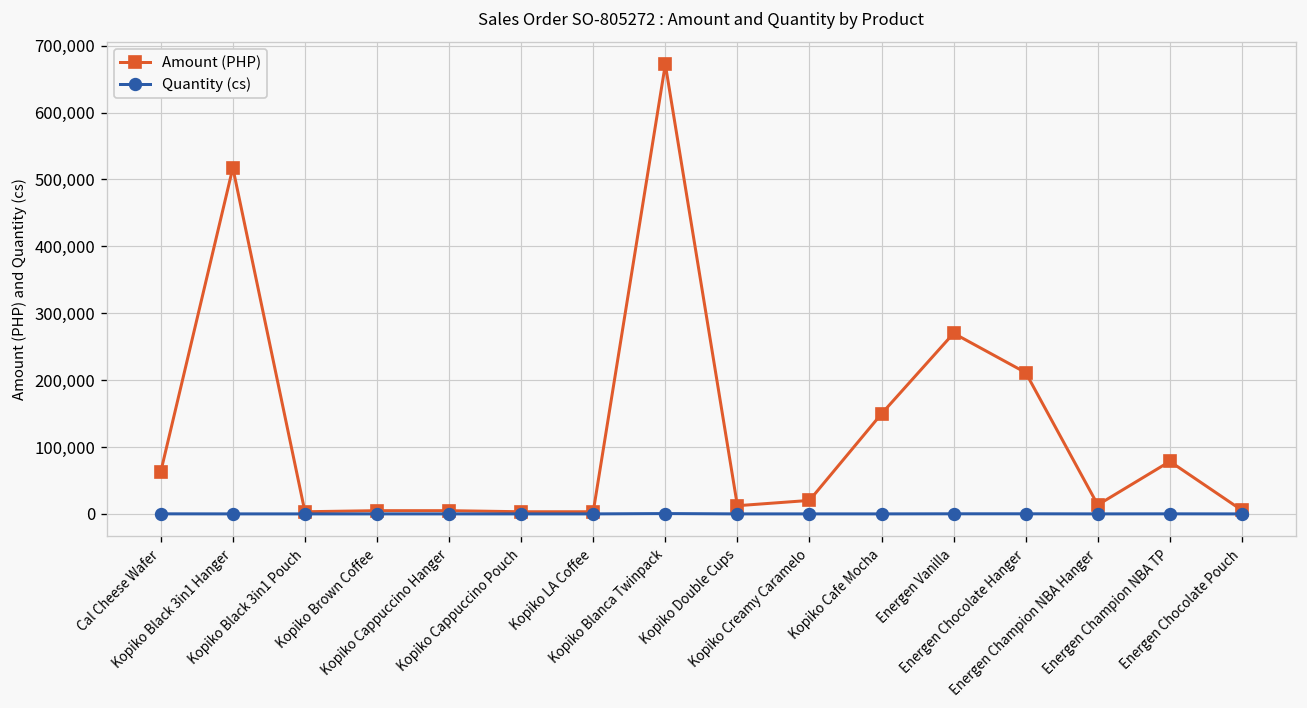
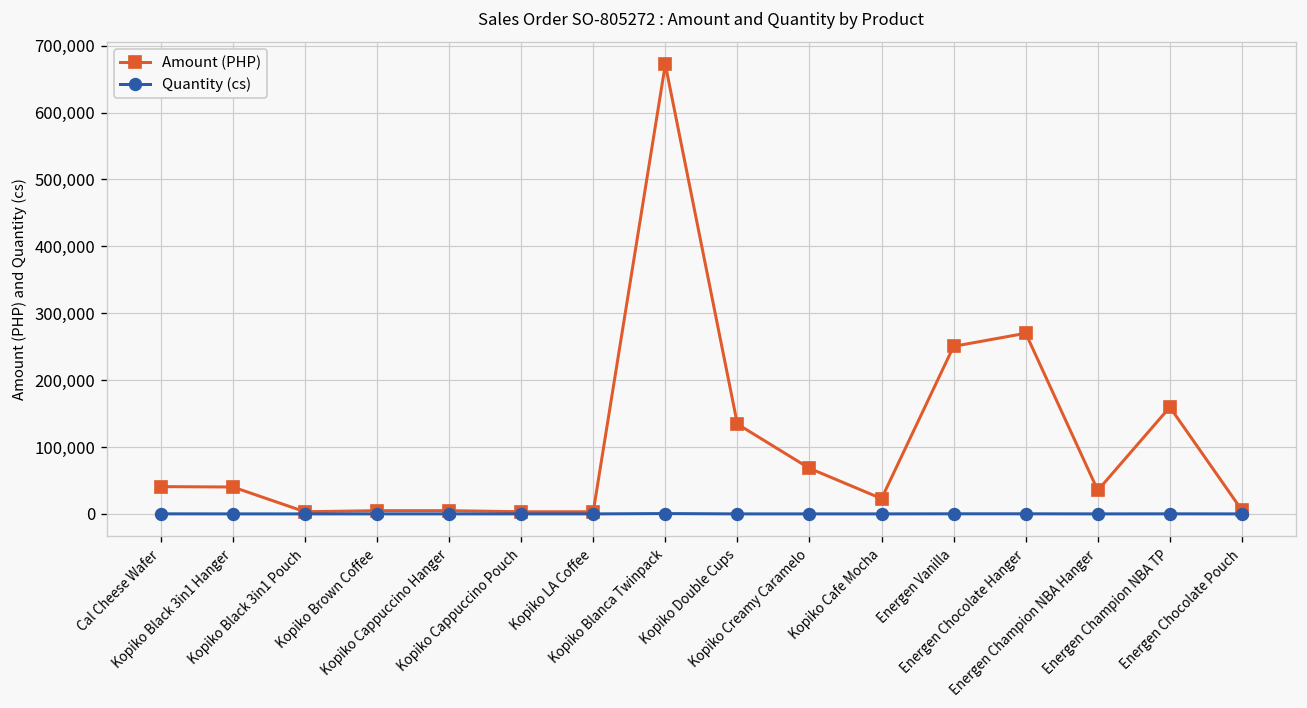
Amount (PHP), Cal Cheese Wafer: 60,000 -> 40,000
Amount (PHP), Kopiko Black 3in1 Hanger: 520,000 -> 40,000
Amount (PHP), Kopiko Double Cups: 10,000 -> 130,000
Amount (PHP), Kopiko Creamy Caramelo: 20,000 -> 70,000
Amount (PHP), Kopiko Cafe Mocha: 150,000 -> 20,000
Amount (PHP), Energen Vanilla: 270,000 -> 250,000
Amount (PHP), Energen Chocolate Hanger: 210,000 -> 270,000
Amount (PHP), Energen Champion NBA Hanger: 10,000 -> 40,000
Amount (PHP), Energen Champion NBA TP: 80,000 -> 160,000
